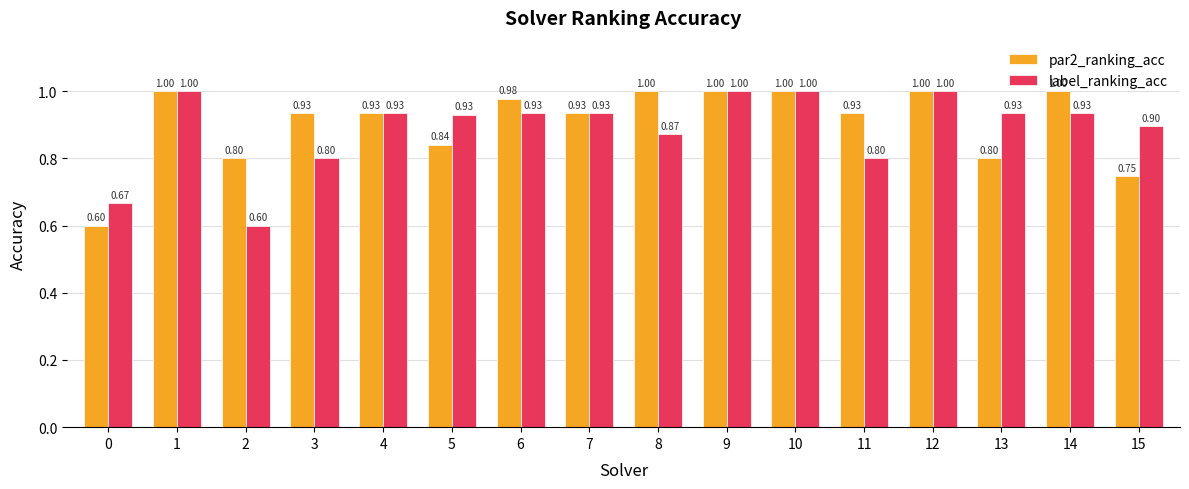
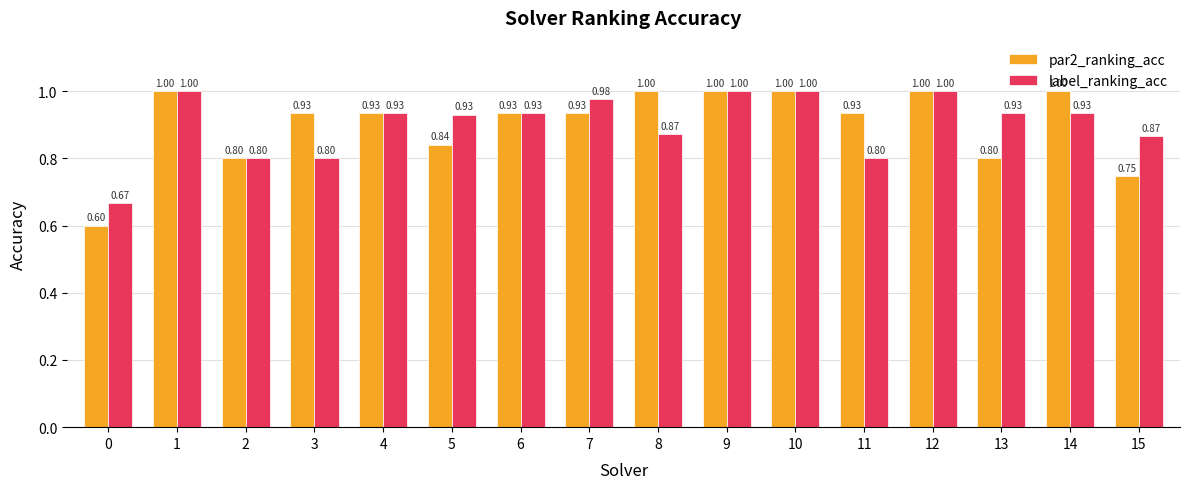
label_ranking_acc, 2: 0.60 -> 0.80
par2_ranking_acc, 6: 0.98 -> 0.93
label_ranking_acc, 7: 0.93 -> 0.98
label_ranking_acc, 15: 0.90 -> 0.87
